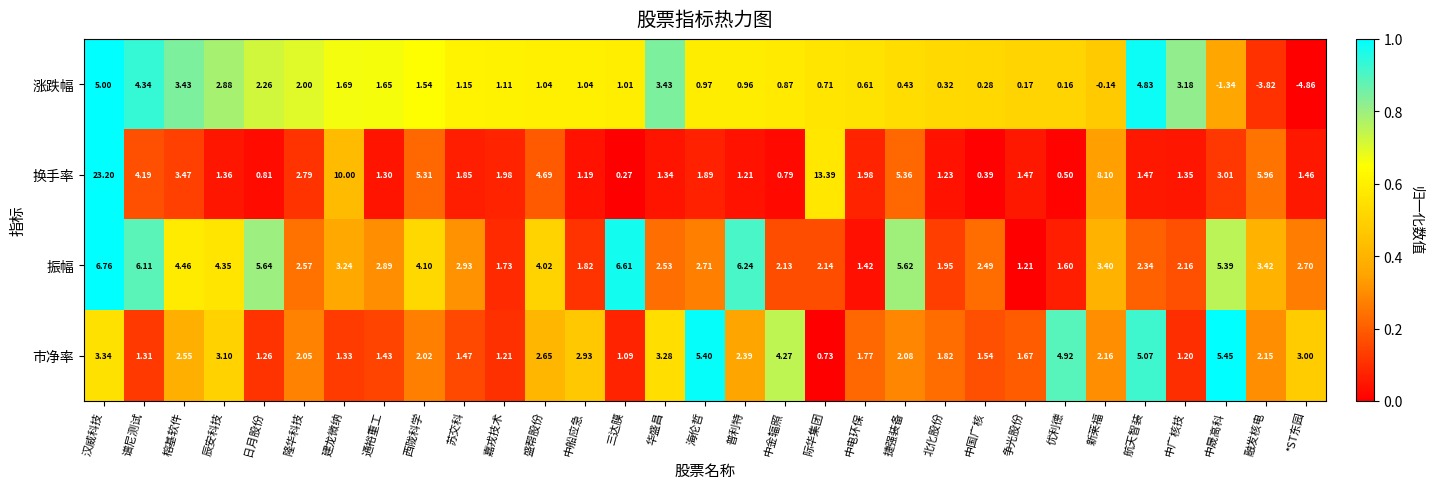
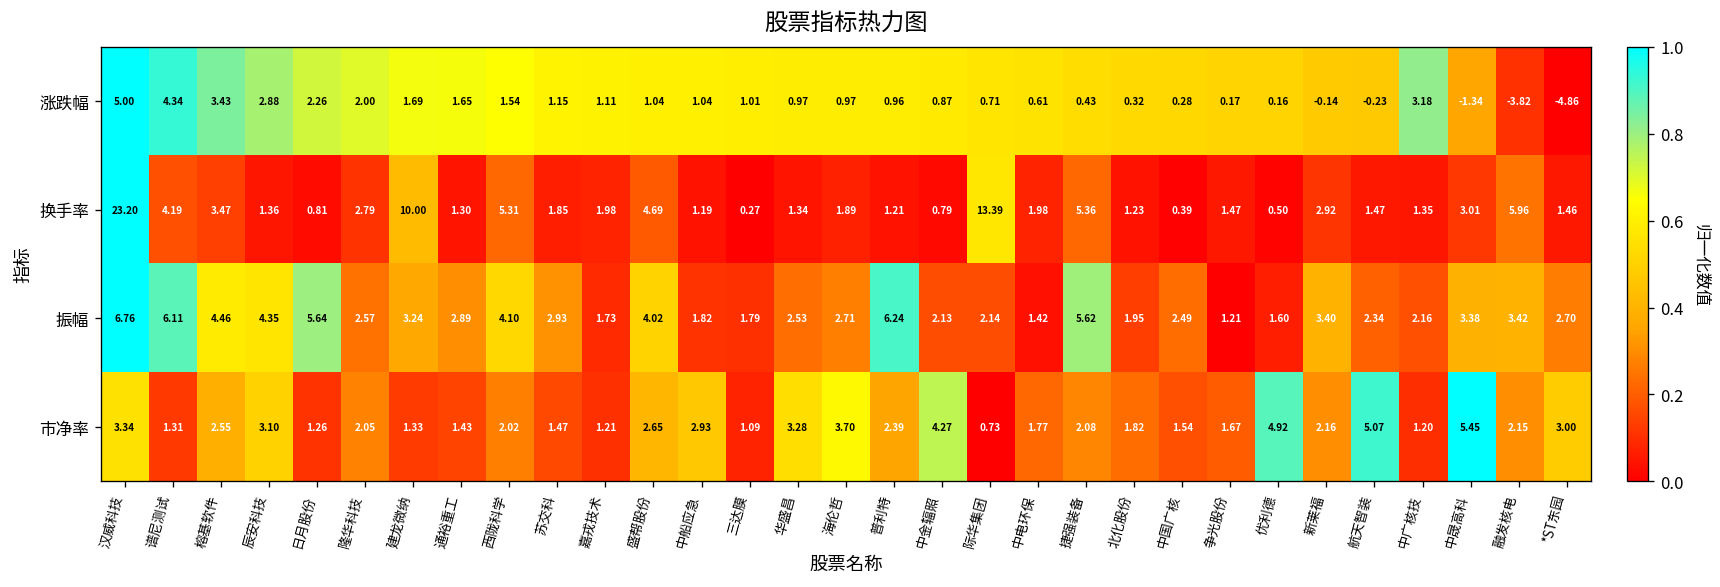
涨跌幅, 华盛昌: 3.43 -> 0.97
涨跌幅, 航天智装: 4.83 -> -0.23
换手率, 新莱福: 8.10 -> 2.92
振幅, 三达膜: 6.61 -> 1.79
振幅, 中晟高科: 5.39 -> 3.38
市净率, 海伦哲: 5.40 -> 3.70
